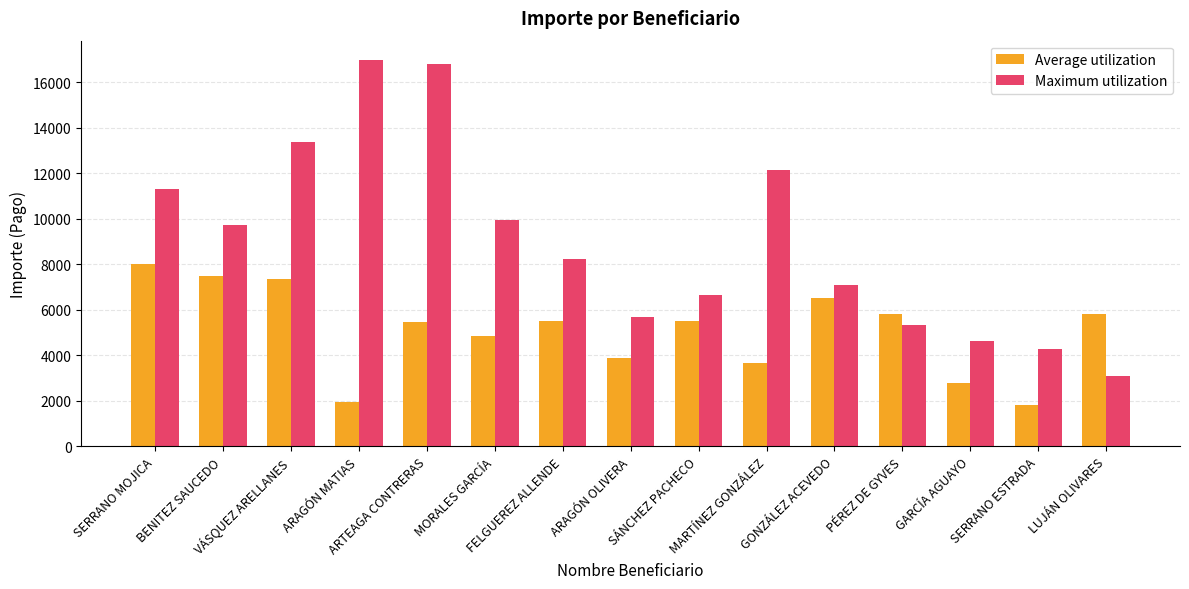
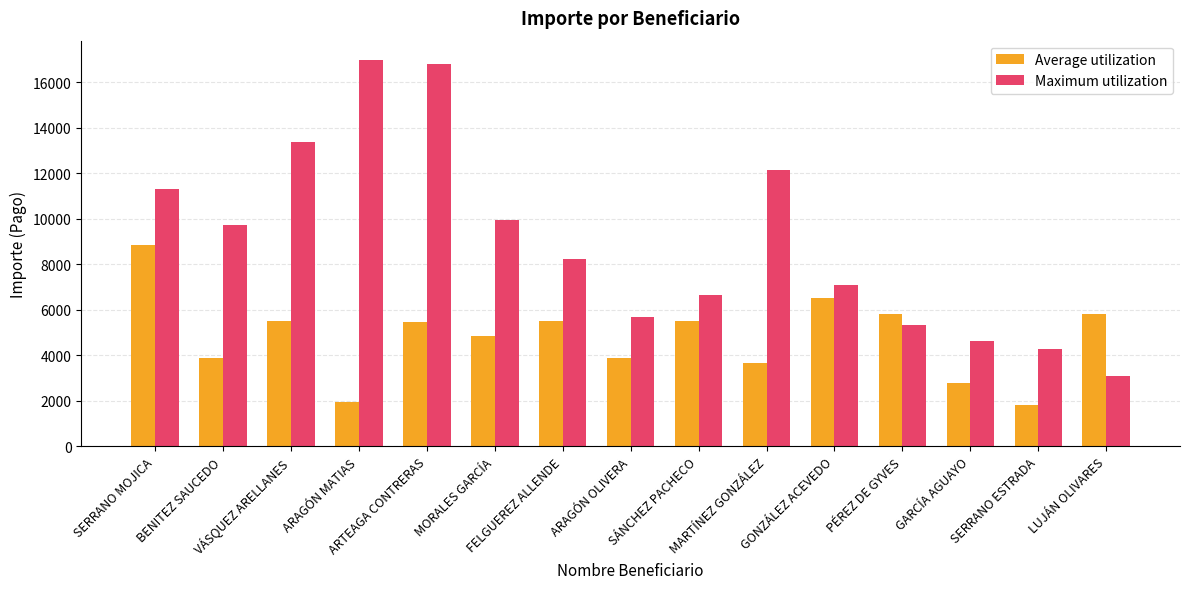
Average utilization, SERRANO MOJICA: 8000 -> 8800
Average utilization, BENITEZ SAUCEDO: 7500 -> 3900
Average utilization, VÁSQUEZ ARELLANES: 7400 -> 5500
